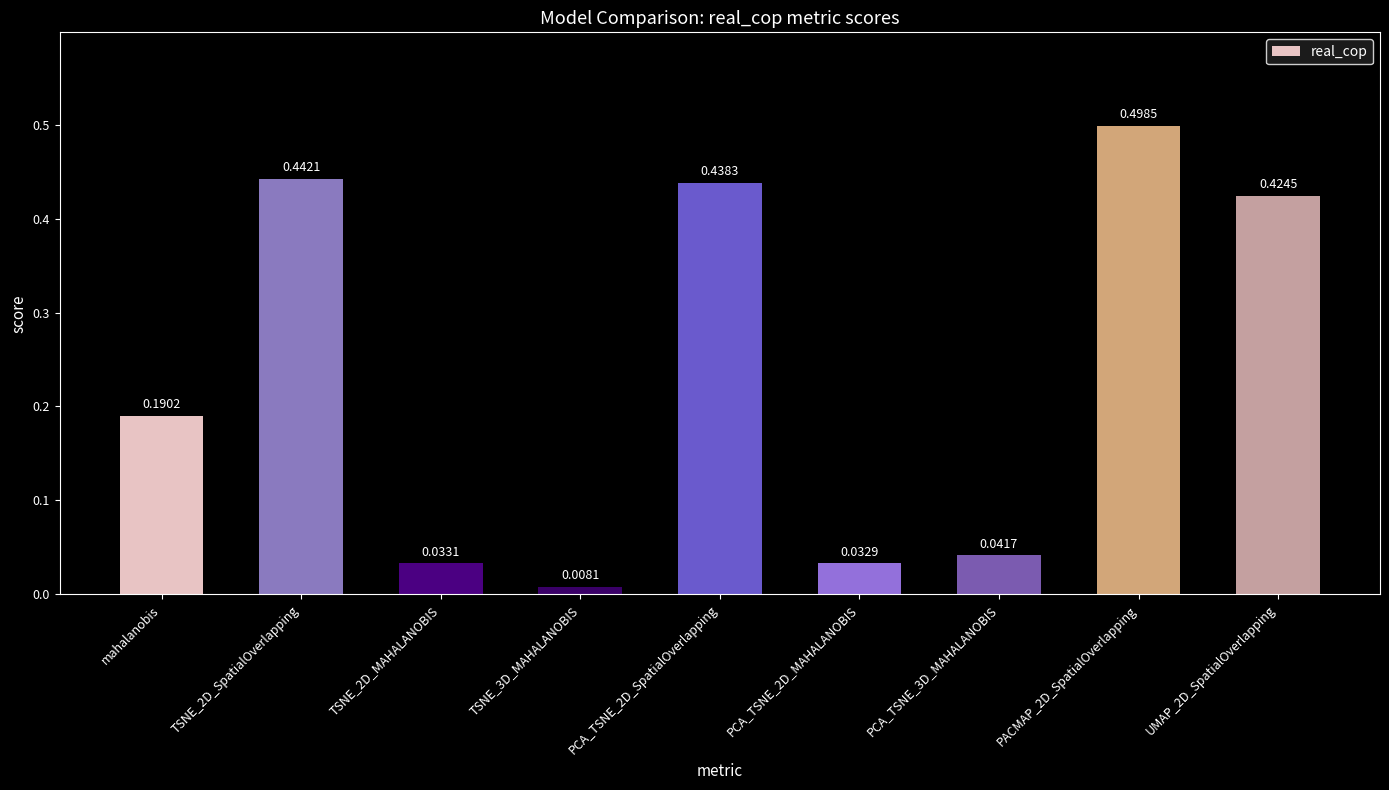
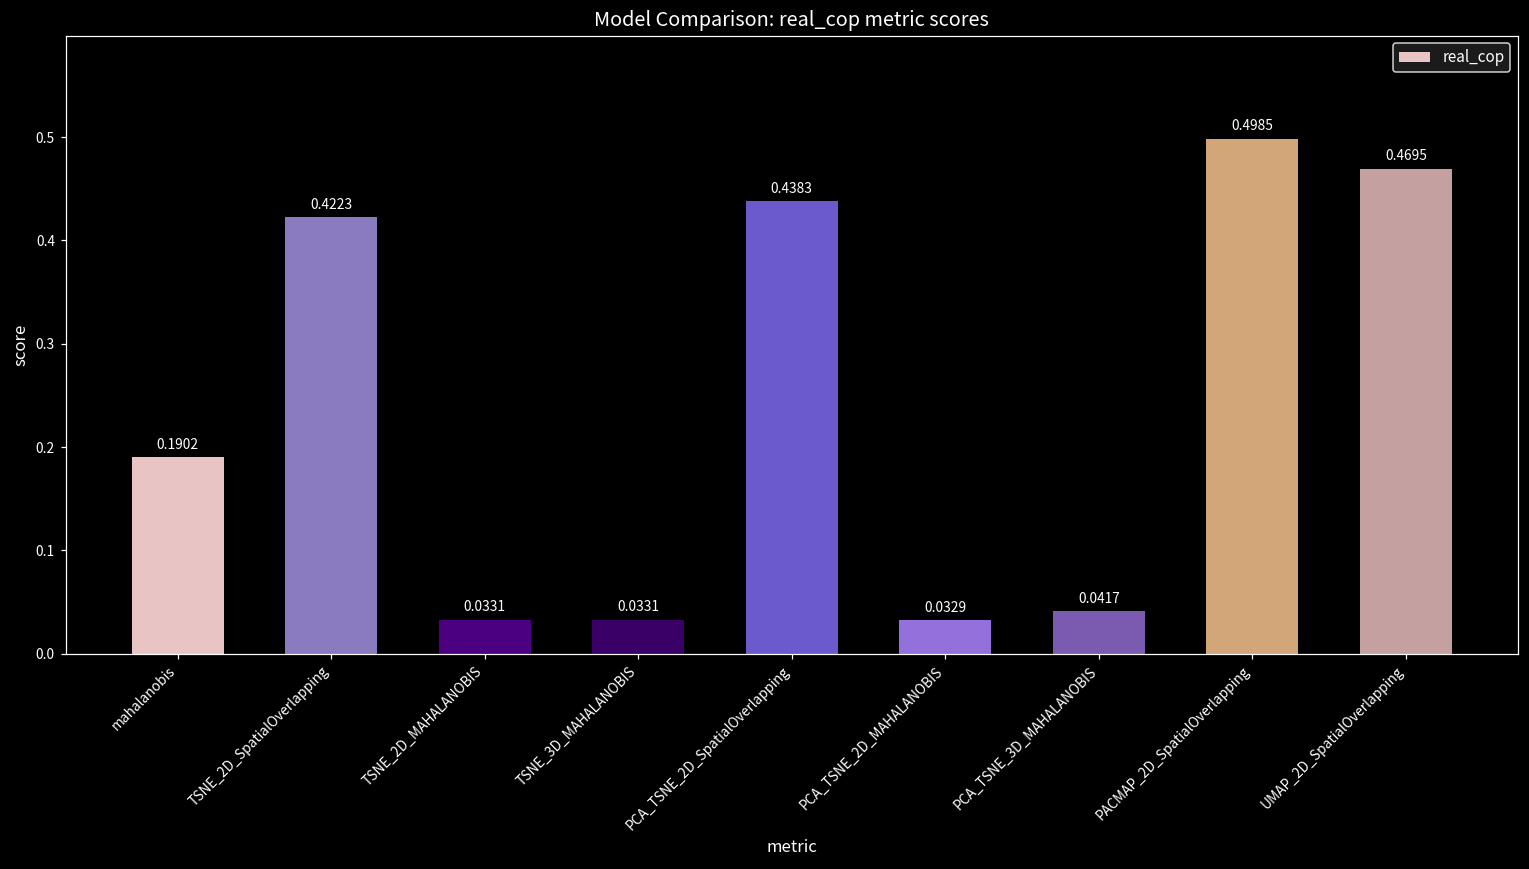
TSNE_2D_SpatialOverlapping: 0.4421 -> 0.4223
TSNE_3D_MAHALANOBIS: 0.0081 -> 0.0331
UMAP_2D_SpatialOverlapping: 0.4245 -> 0.4695
